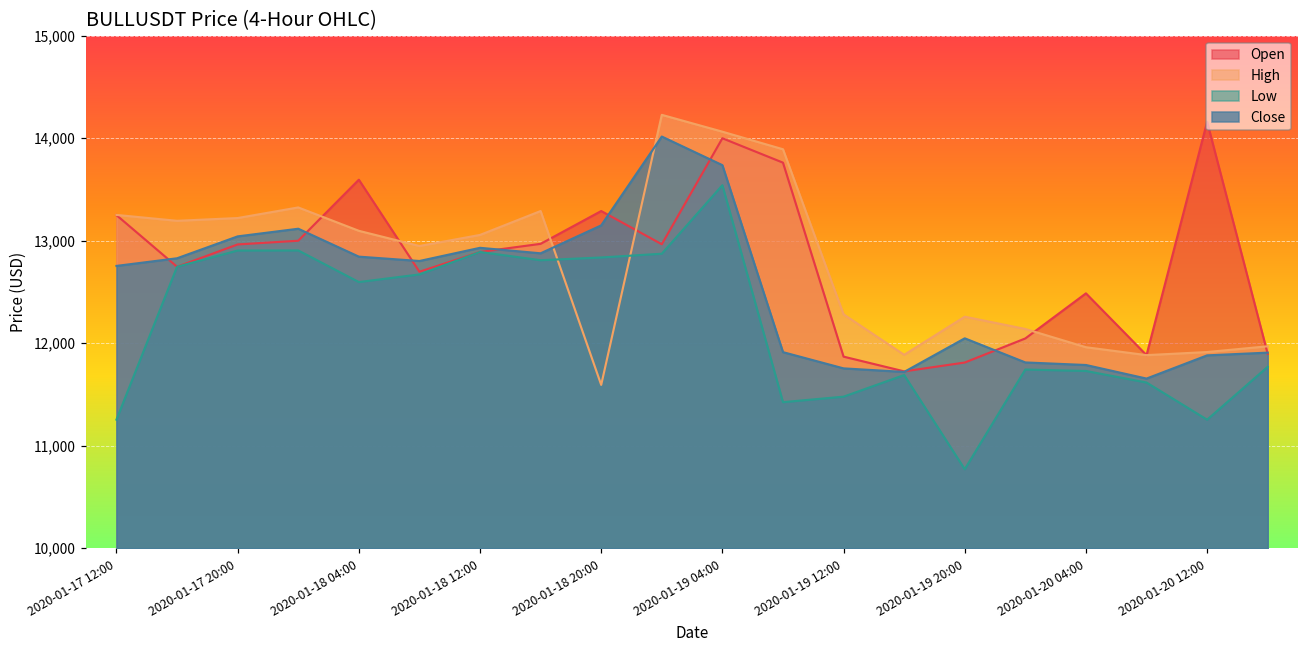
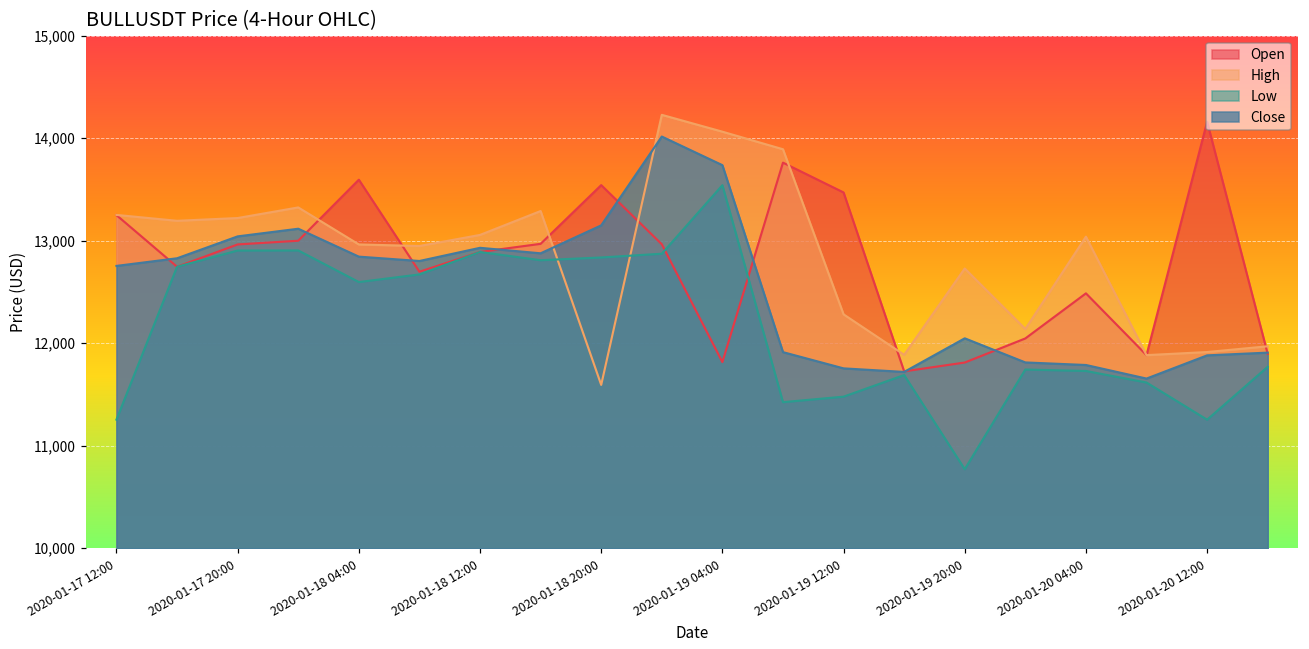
High, 2020-01-18 04:00: 13,100 -> 13,000
Open, 2020-01-18 20:00: 13,300 -> 13,500
Open, 2020-01-19 04:00: 14,000 -> 11,800
Open, 2020-01-19 12:00: 11,900 -> 13,500
High, 2020-01-19 20:00: 12,300 -> 12,700
High, 2020-01-20 04:00: 12,000 -> 13,000
